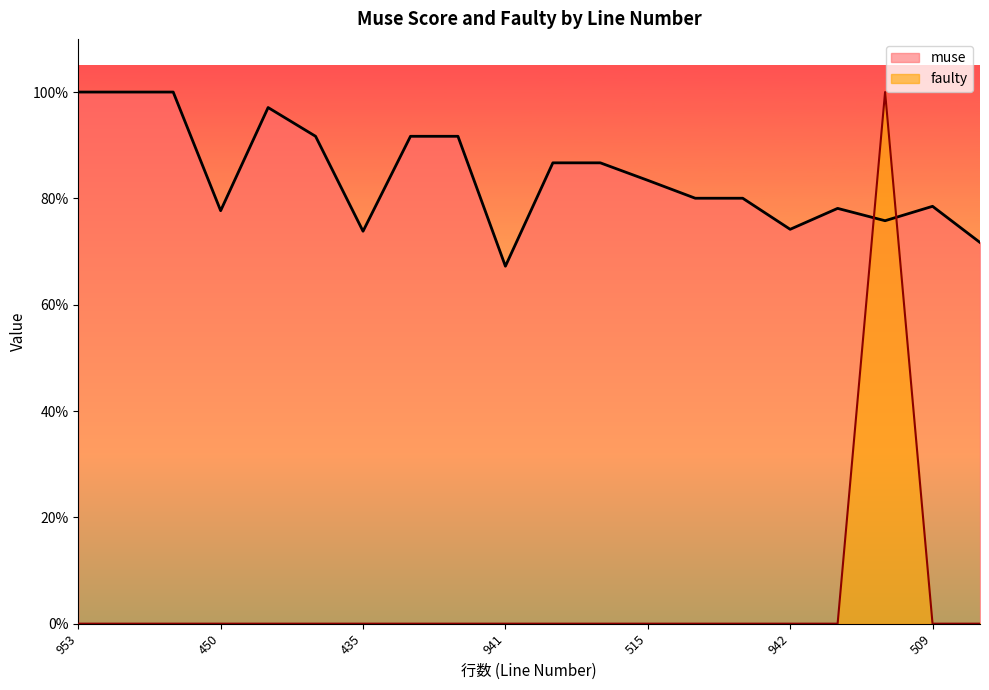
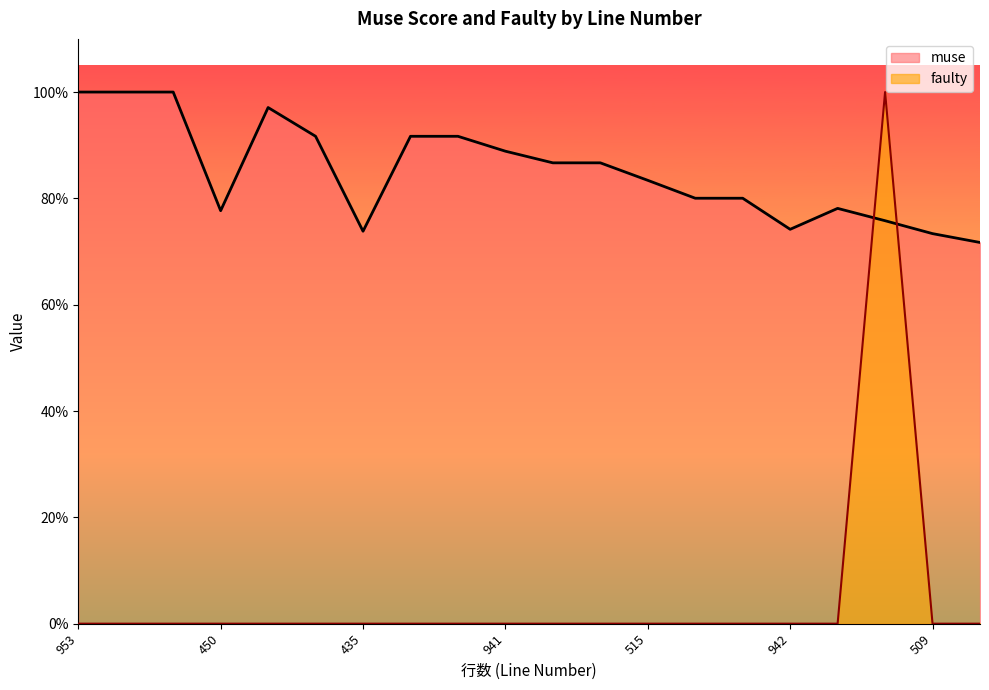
muse, 941: 67% -> 89%
muse, 509: 79% -> 73%
